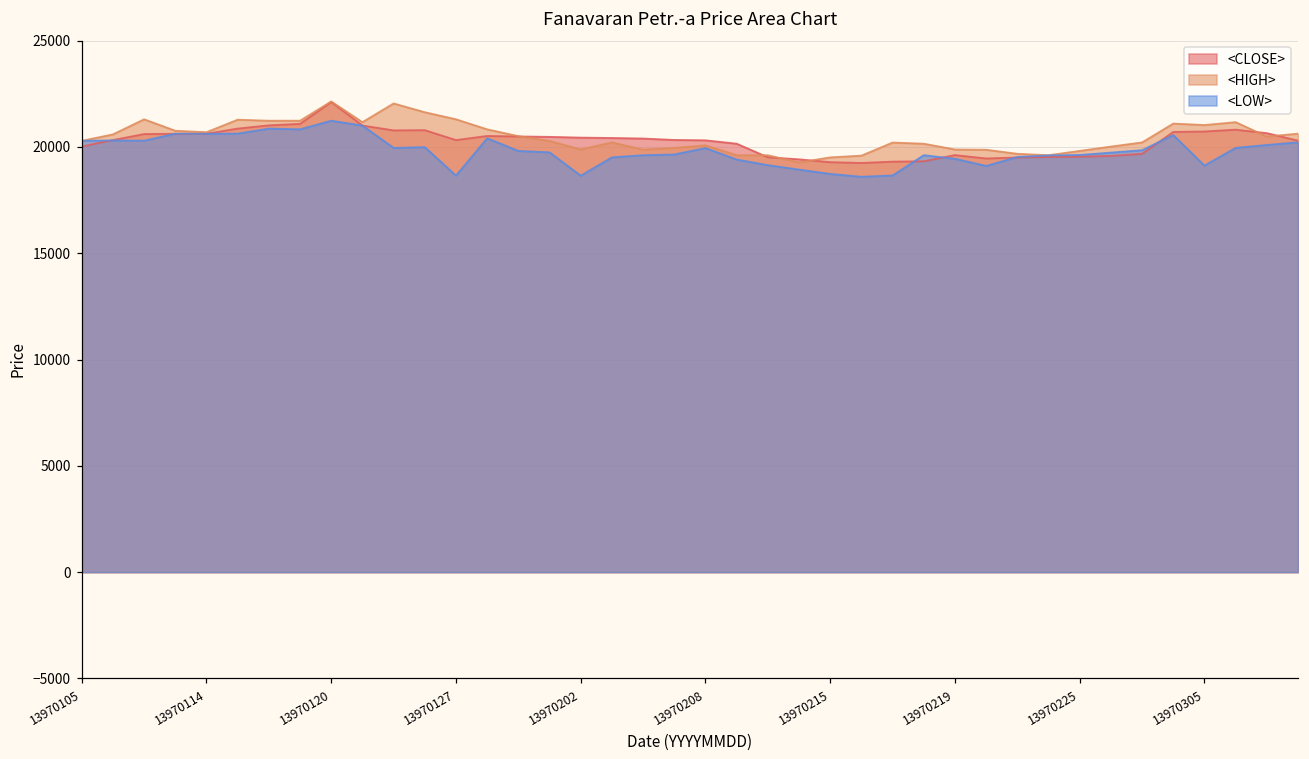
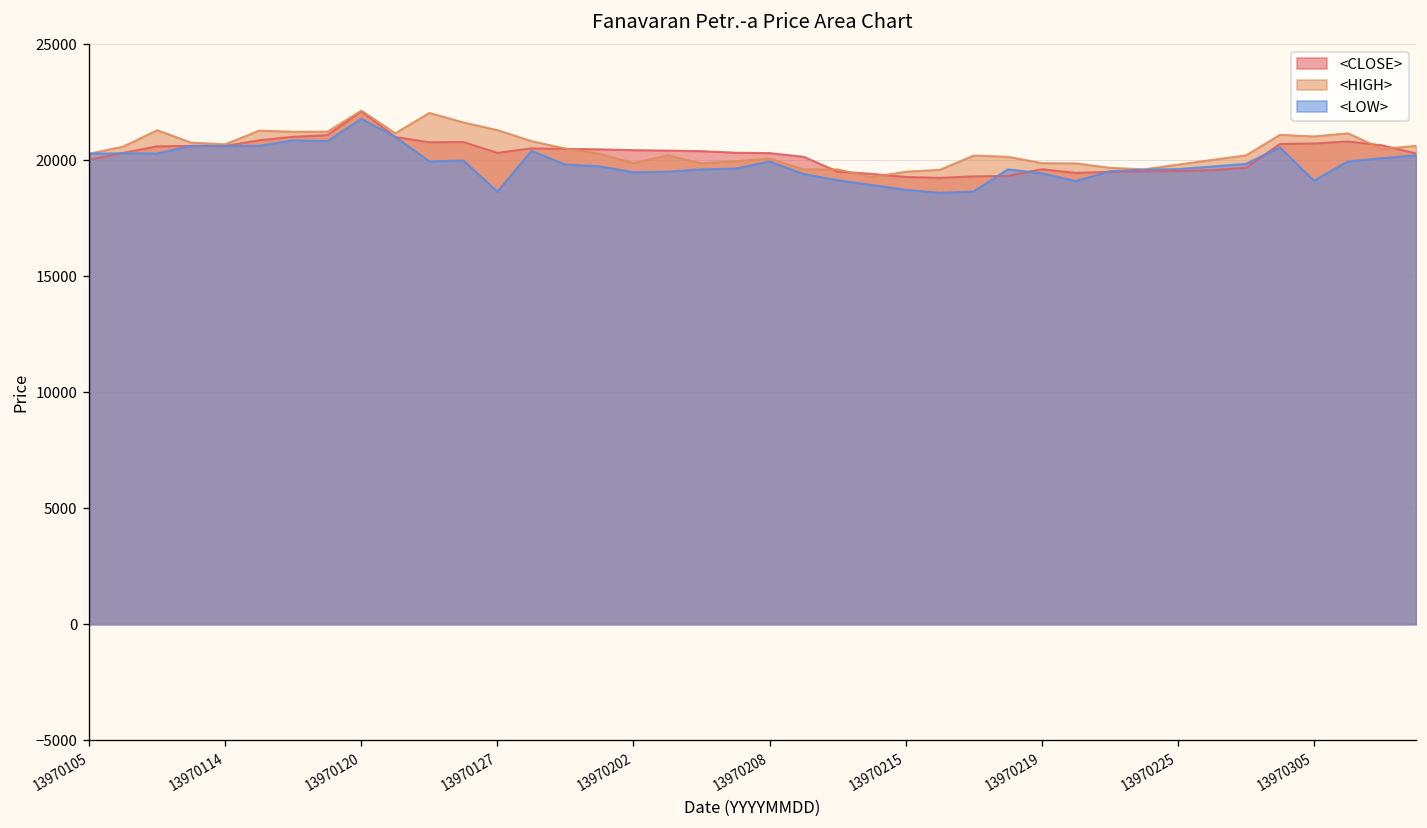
<LOW>, 13970120: 21200 -> 21800
<LOW>, 13970202: 18600 -> 19500
